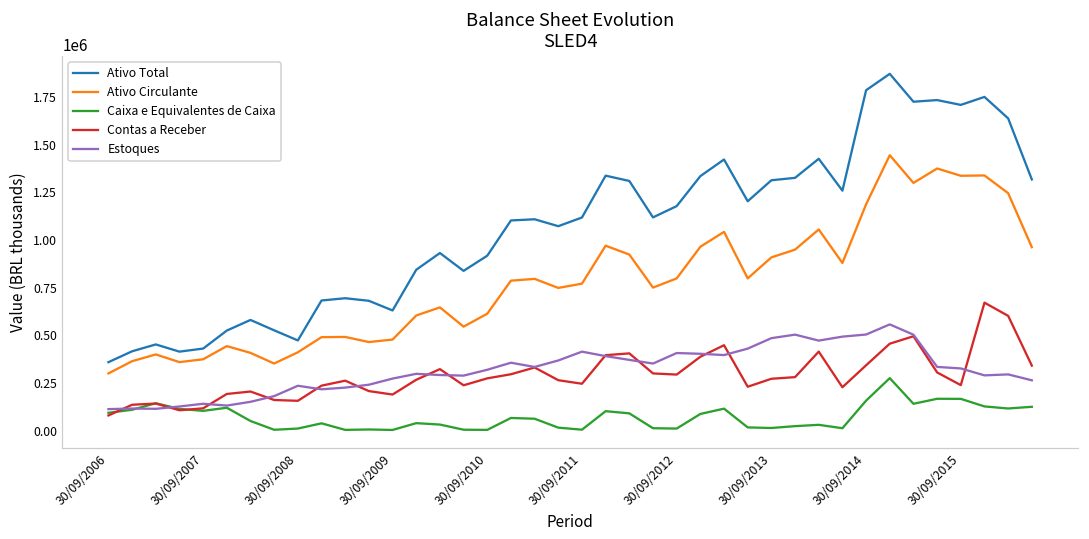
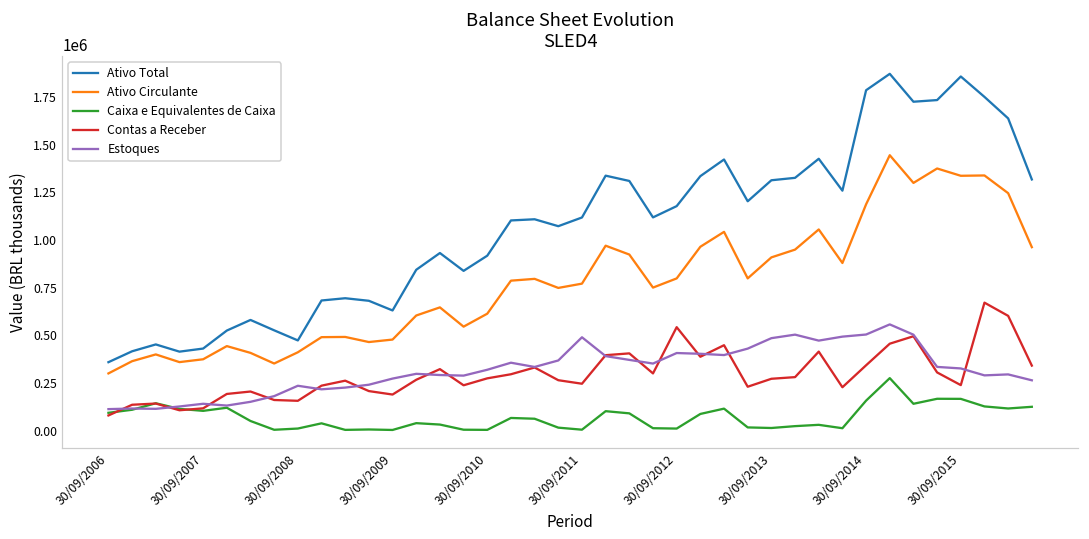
Estoques, 30/09/2011: 410000 -> 490000
Contas a Receber, 30/09/2012: 290000 -> 540000
Ativo Total, 30/09/2015: 1710000 -> 1860000
